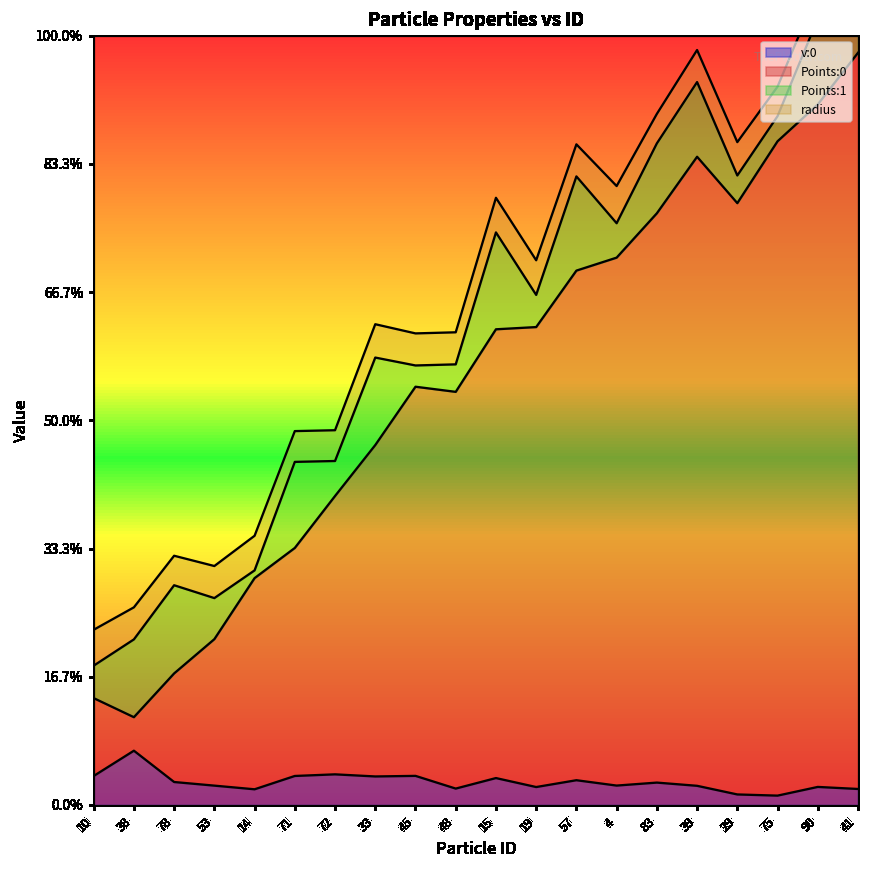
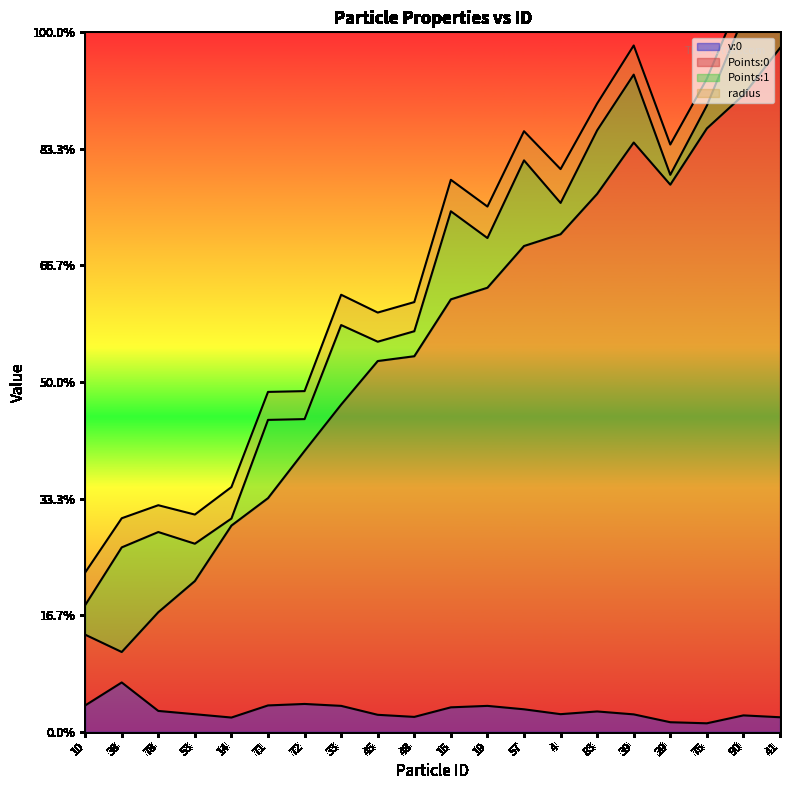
Points:1, 38: 10% -> 15%
v:0, 45: 4% -> 2%
v:0, 19: 2% -> 4%
Points:1, 19: 4% -> 7%
Points:1, 29: 4% -> 1%
